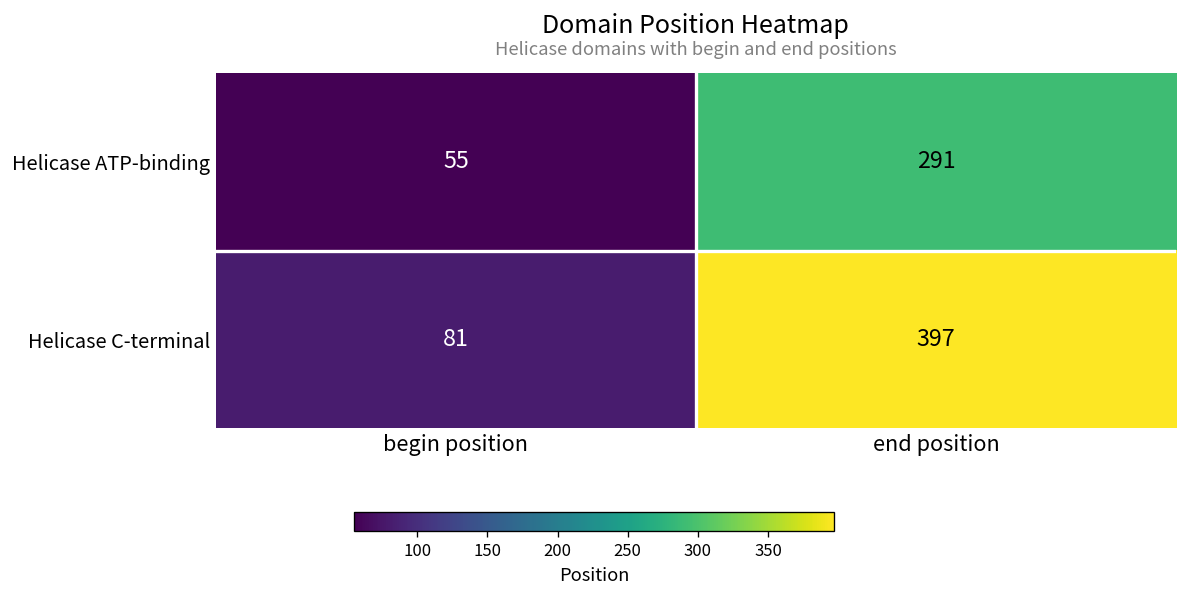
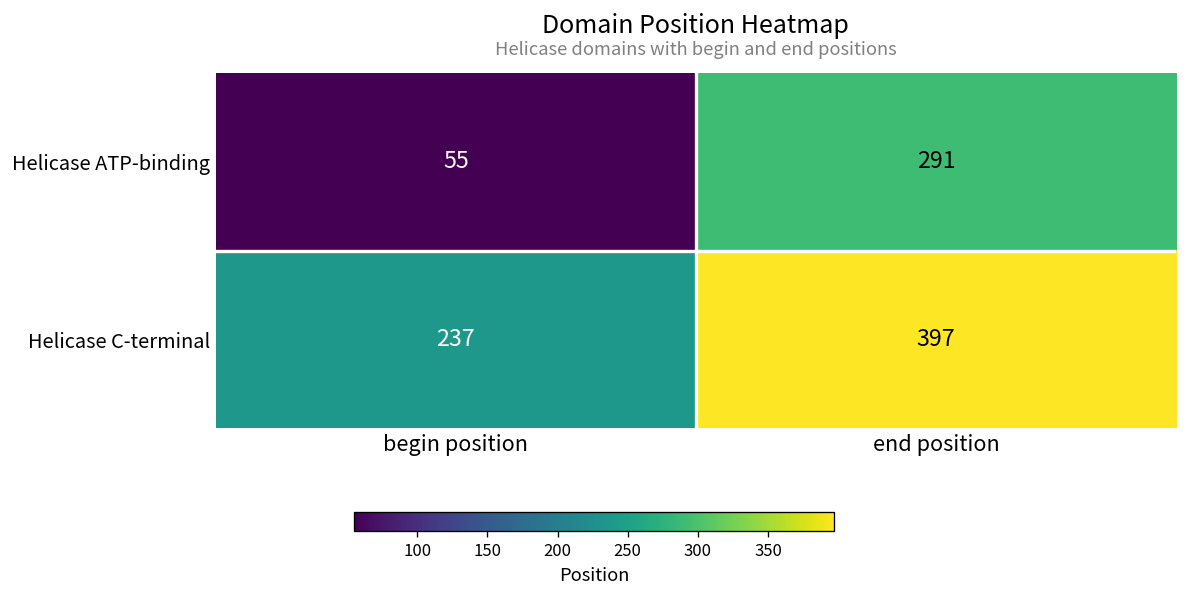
Helicase C-terminal, begin position: 81 -> 237
